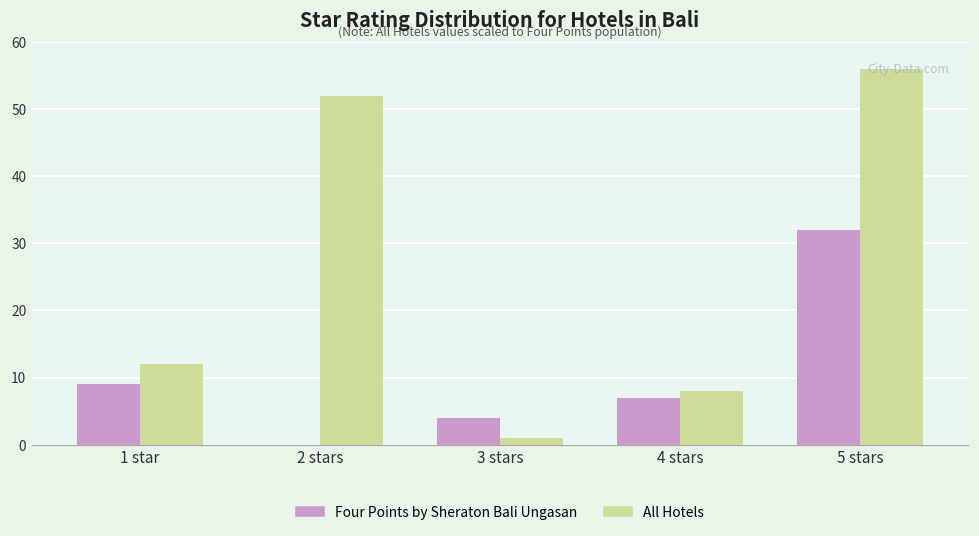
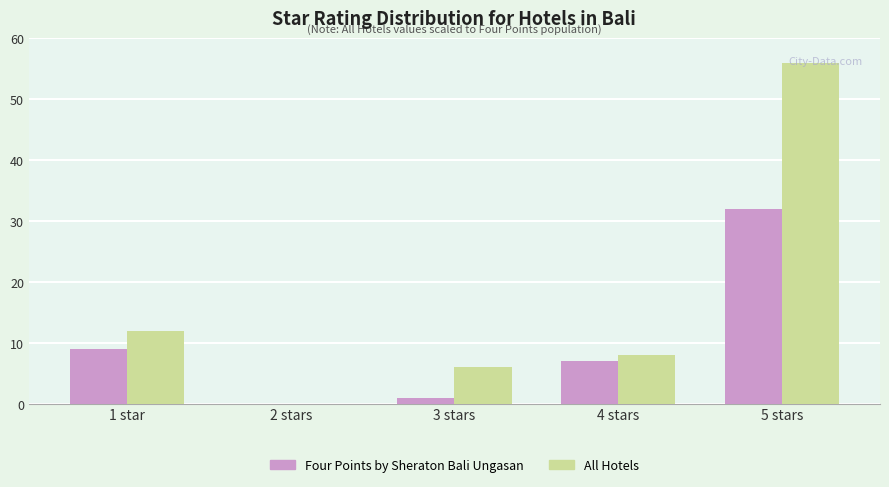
All Hotels, 2 stars: 52 -> 0
Four Points by Sheraton Bali Ungasan, 3 stars: 4 -> 1
All Hotels, 3 stars: 1 -> 6
